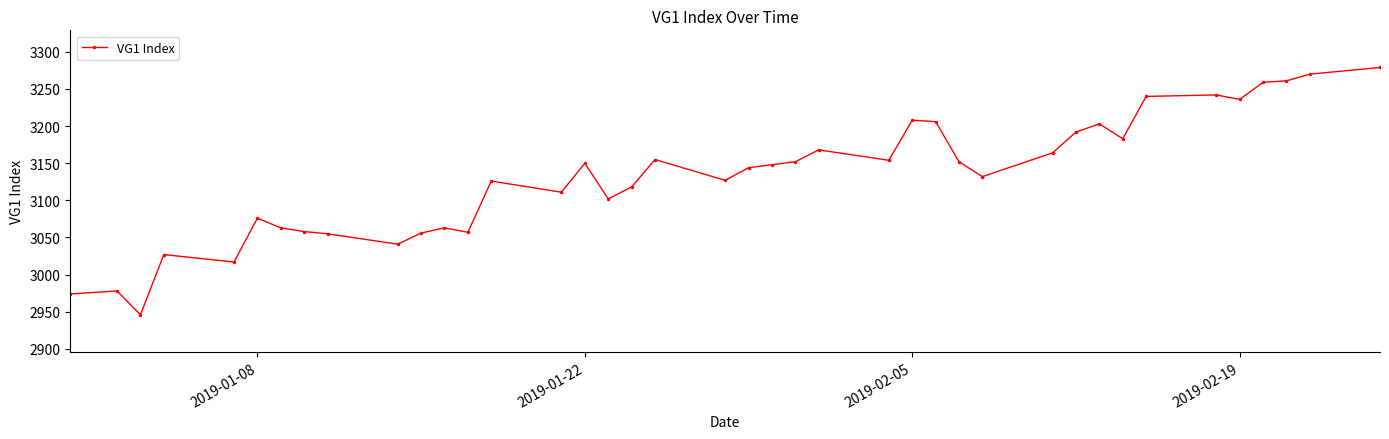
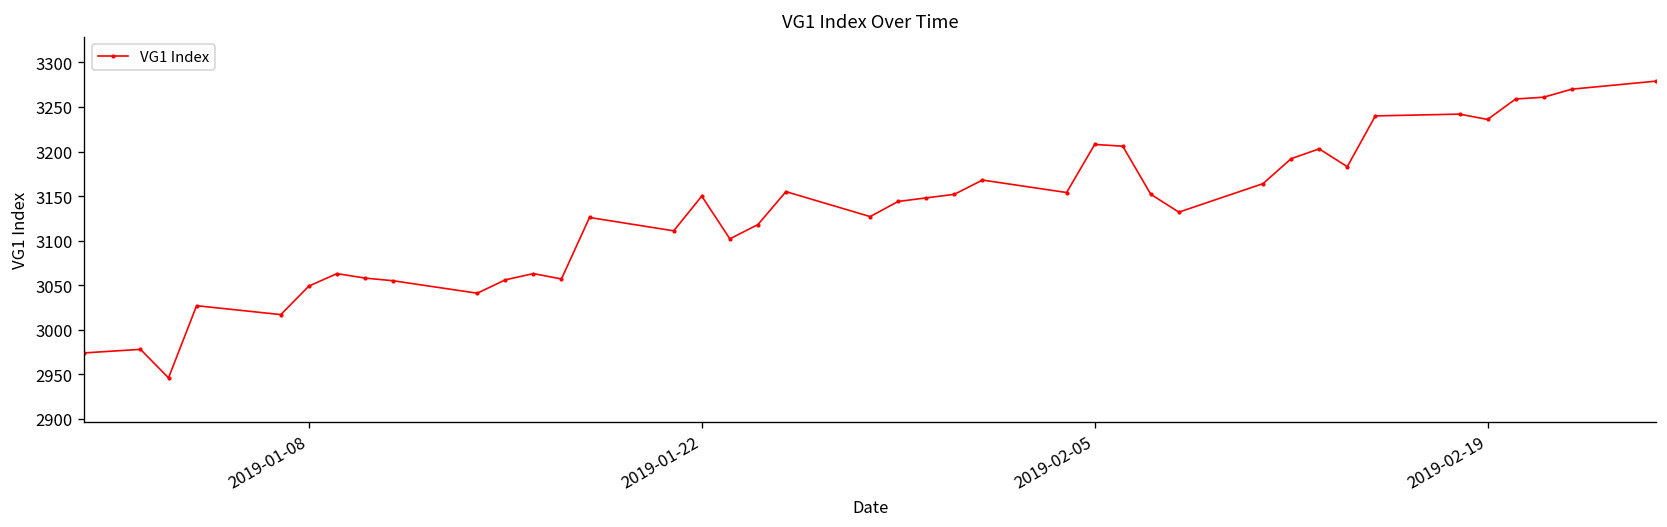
2019-01-08: 3080 -> 3050
